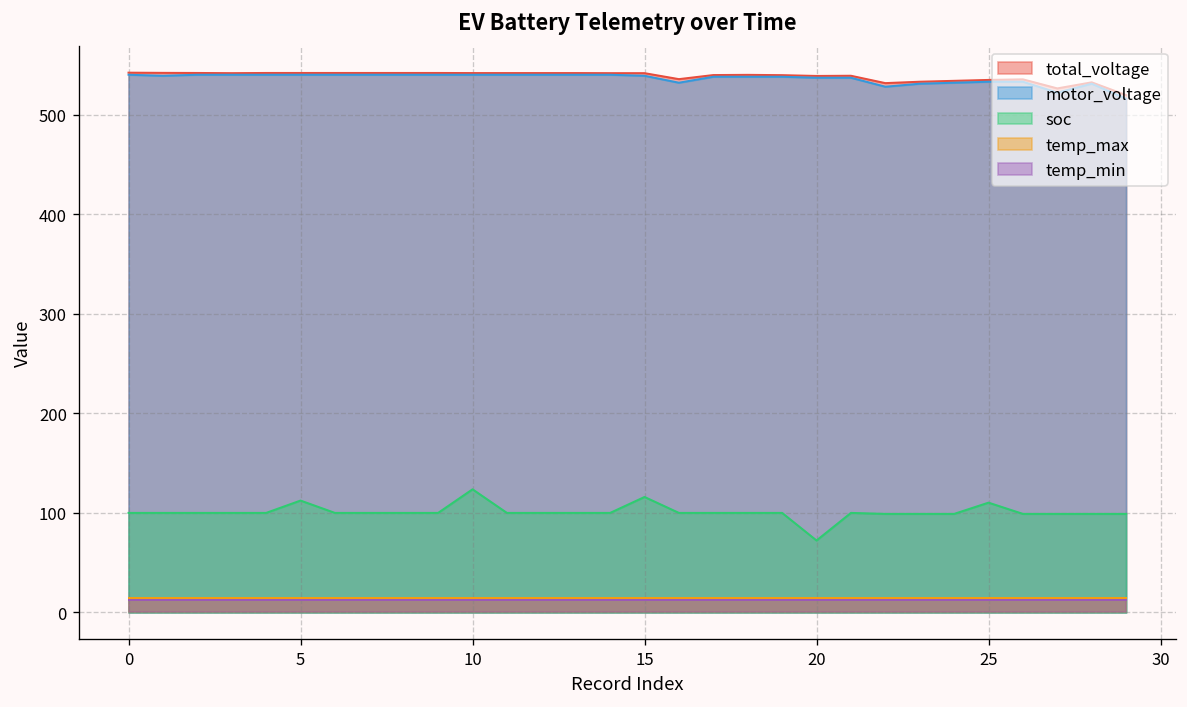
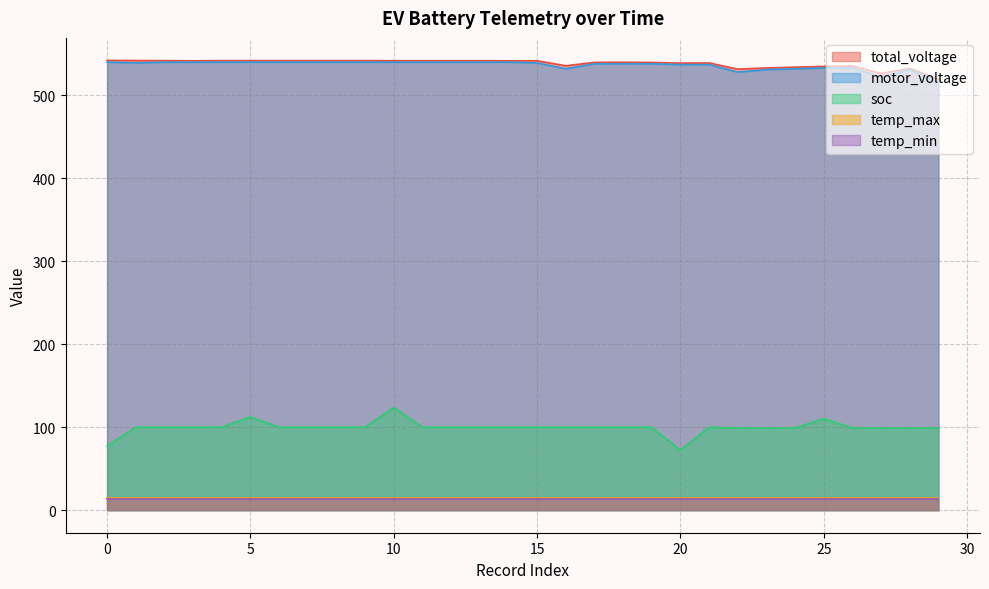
soc, 0: 100 -> 80
soc, 15: 120 -> 100
